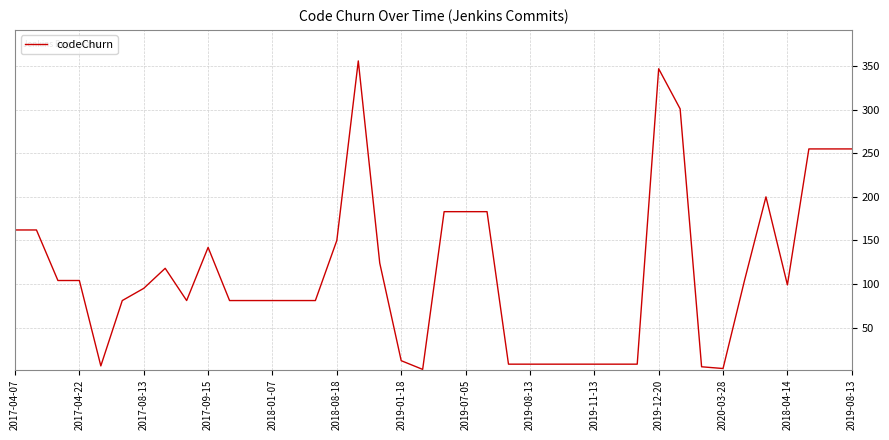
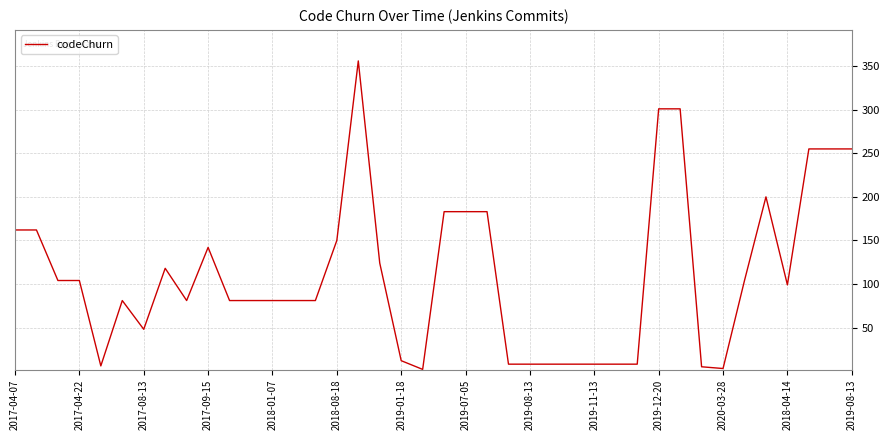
2017-08-13: 100 -> 50
2019-12-20: 350 -> 300
